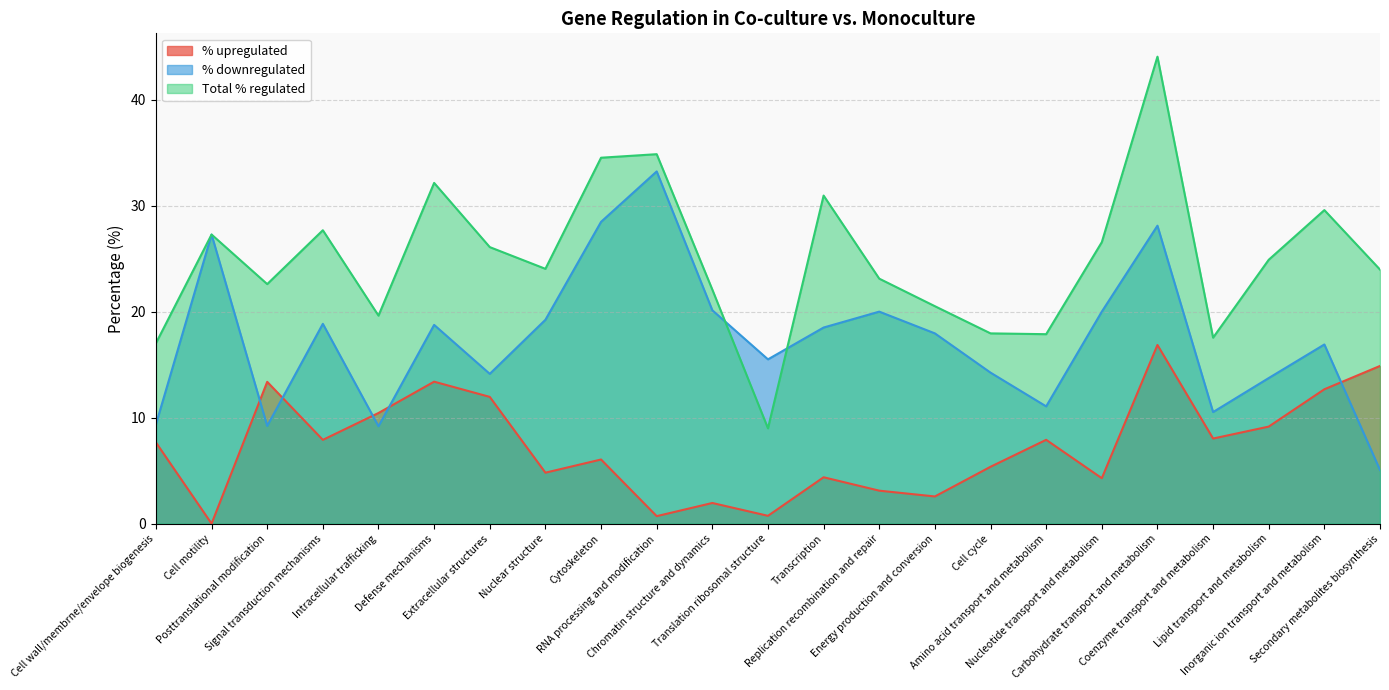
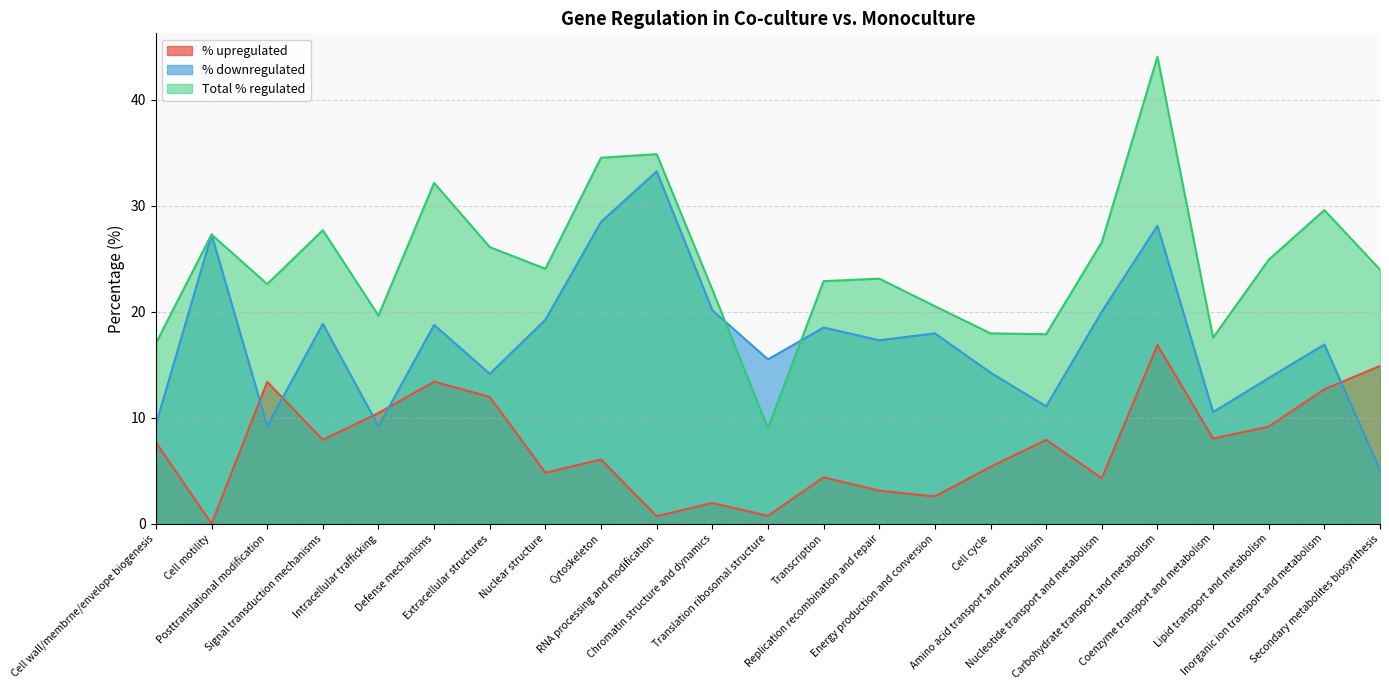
Total % regulated, Transcription: 30.9 -> 22.9
% downregulated, Replication recombination and repair: 20.0 -> 17.3
